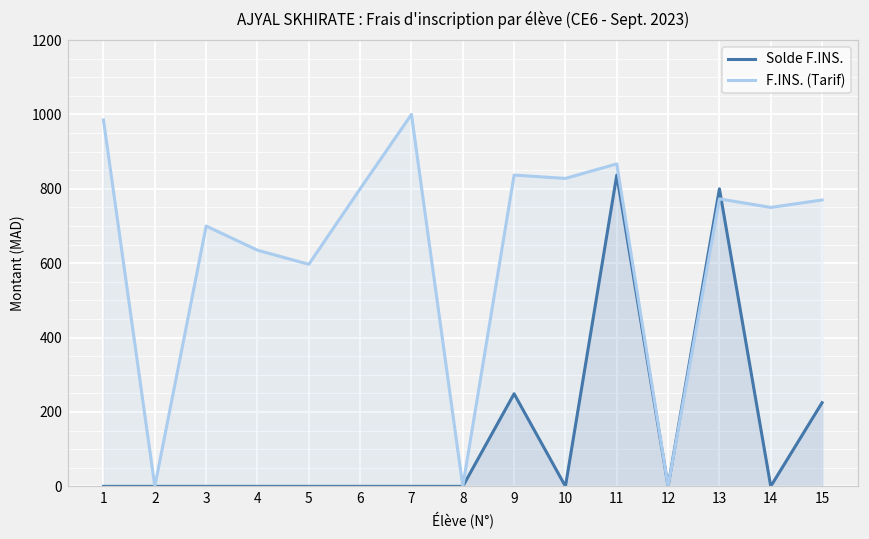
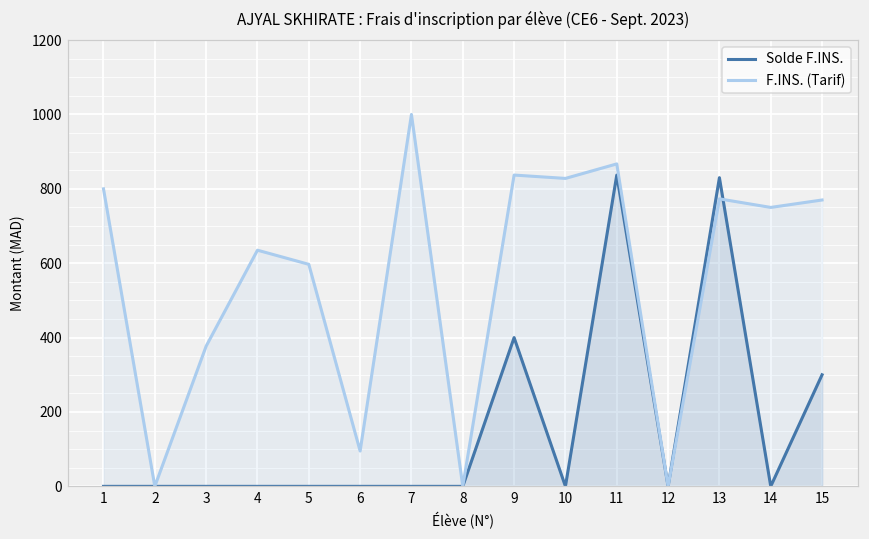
F.INS. (Tarif), 1: 990 -> 800
F.INS. (Tarif), 3: 700 -> 380
F.INS. (Tarif), 6: 800 -> 100
Solde F.INS., 9: 250 -> 400
Solde F.INS., 13: 800 -> 830
Solde F.INS., 15: 230 -> 300
